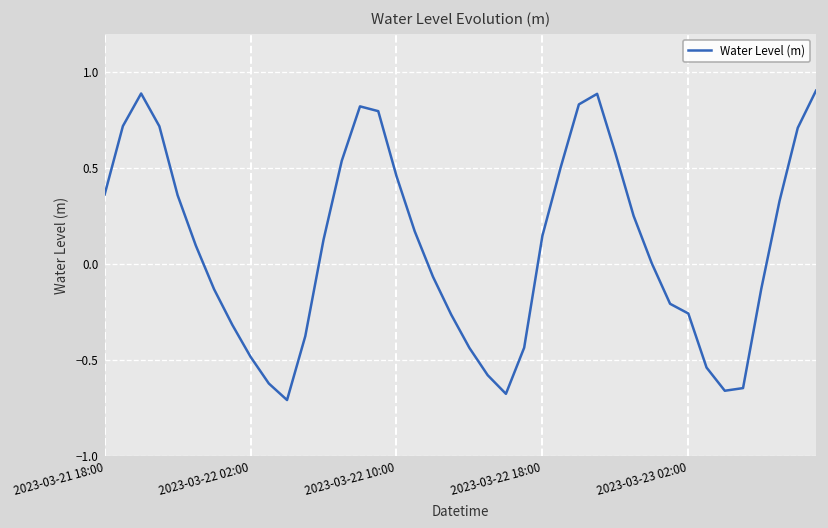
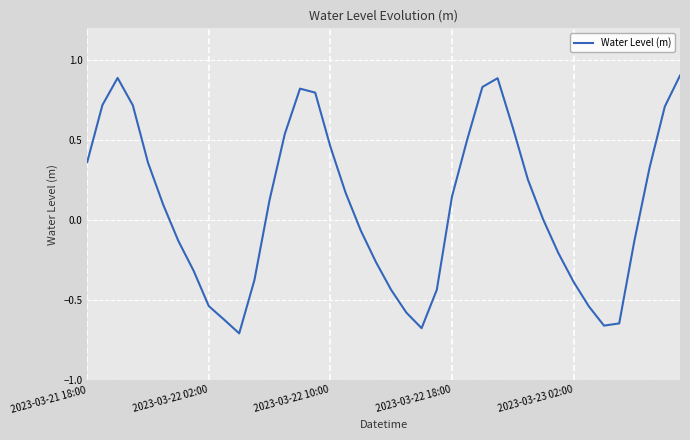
2023-03-22 02:00: -0.48 -> -0.54
2023-03-23 02:00: -0.26 -> -0.39
